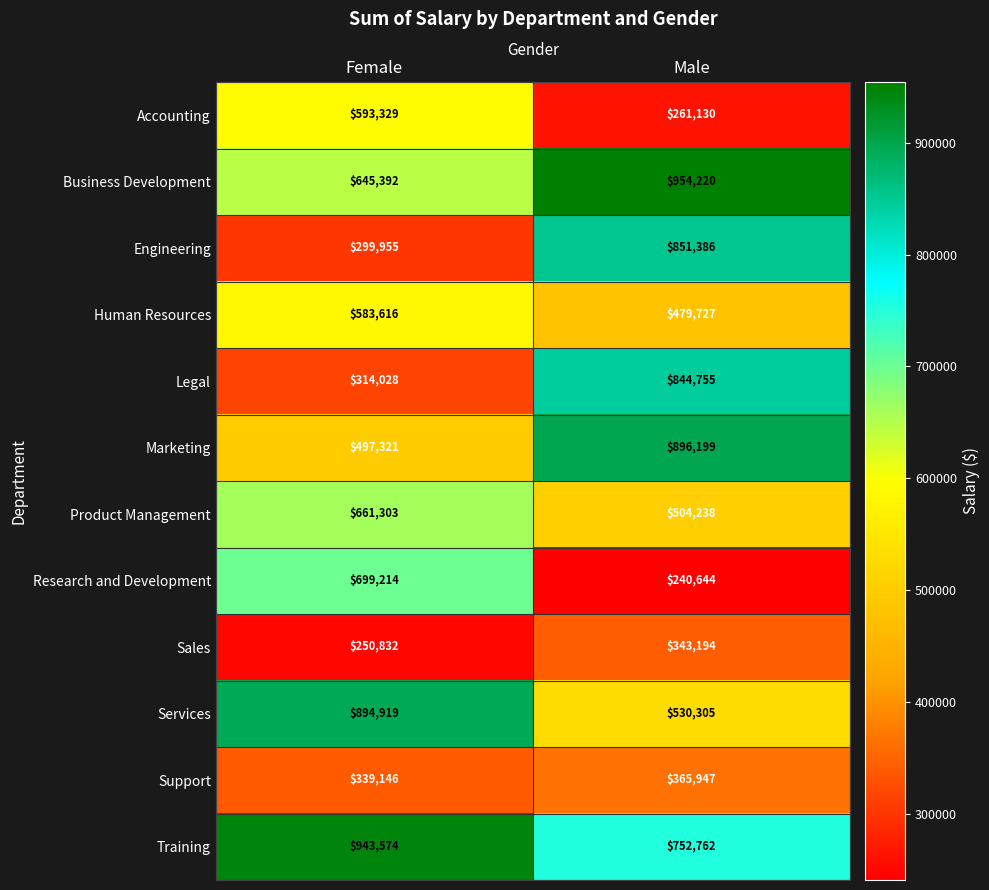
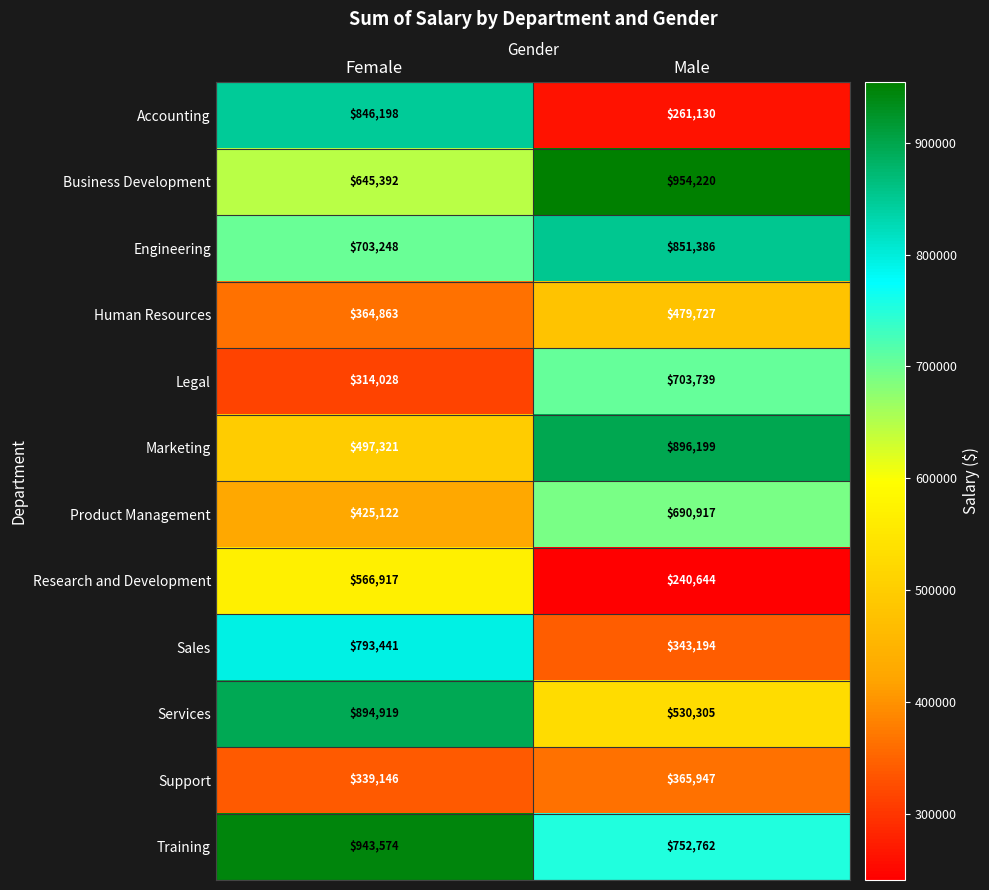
Accounting, Female: $593,329 -> $846,198
Engineering, Female: $299,955 -> $703,248
Human Resources, Female: $583,616 -> $364,863
Legal, Male: $844,755 -> $703,739
Product Management, Female: $661,303 -> $425,122
Product Management, Male: $504,238 -> $690,917
Research and Development, Female: $699,214 -> $566,917
Sales, Female: $250,832 -> $793,441
